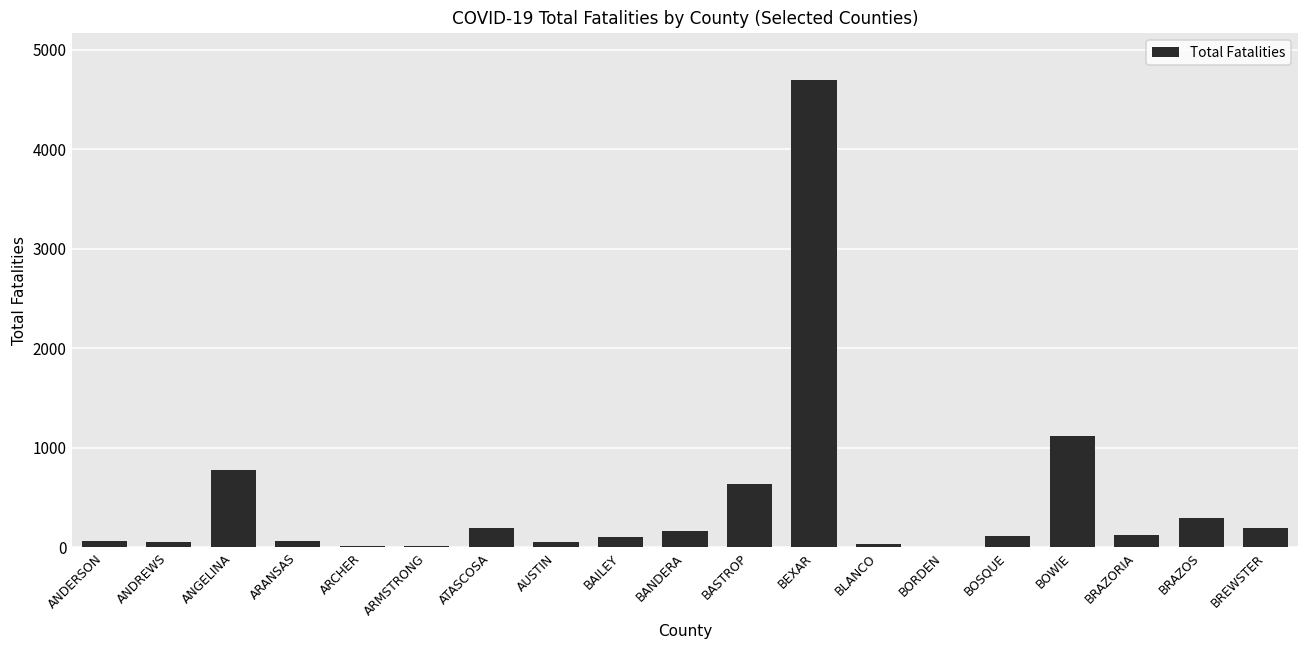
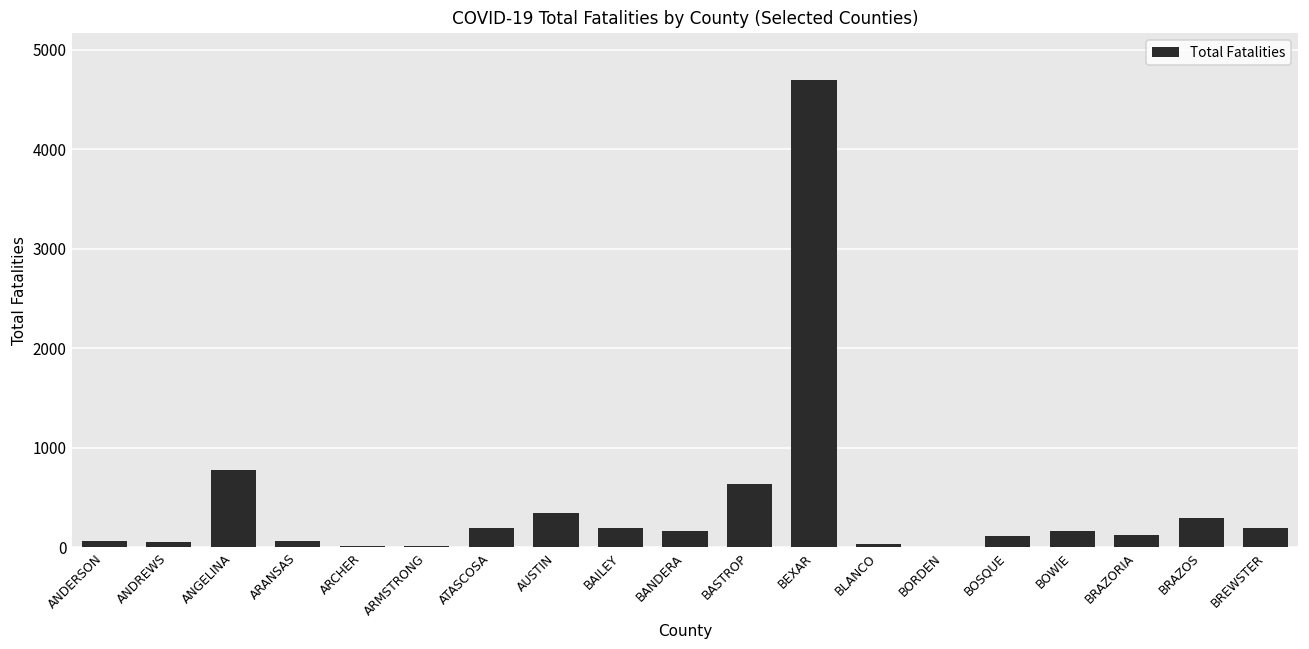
AUSTIN: 0 -> 300
BAILEY: 100 -> 200
BOWIE: 1100 -> 200
